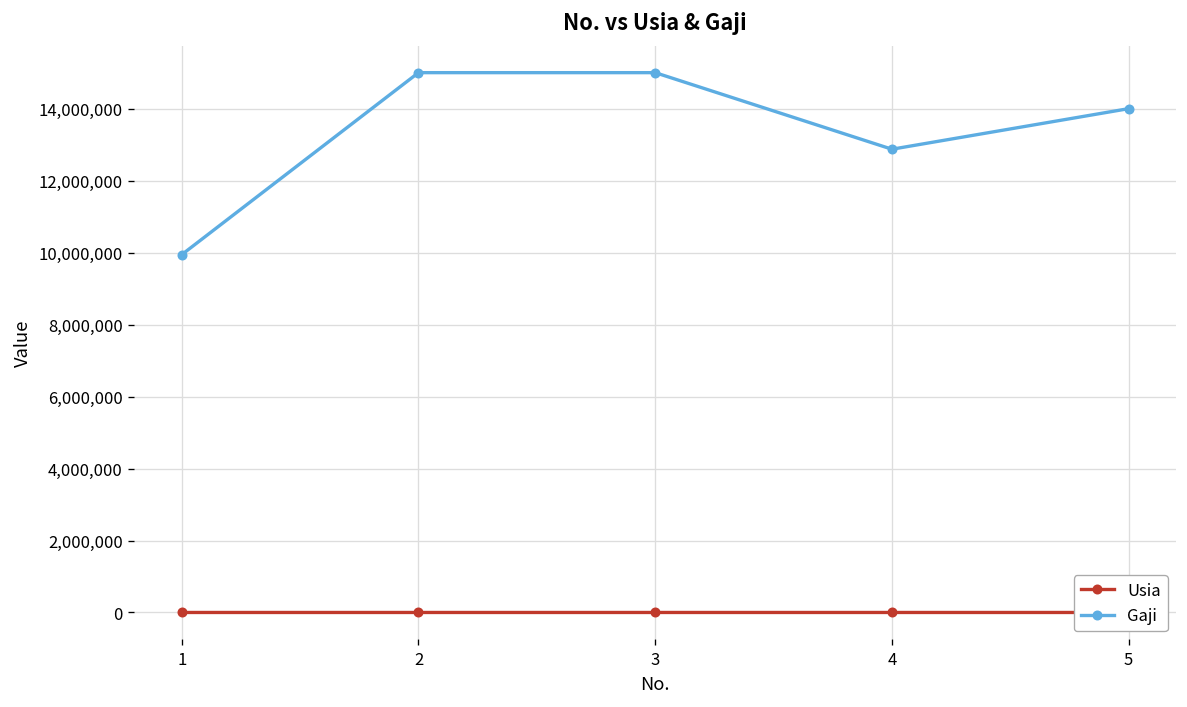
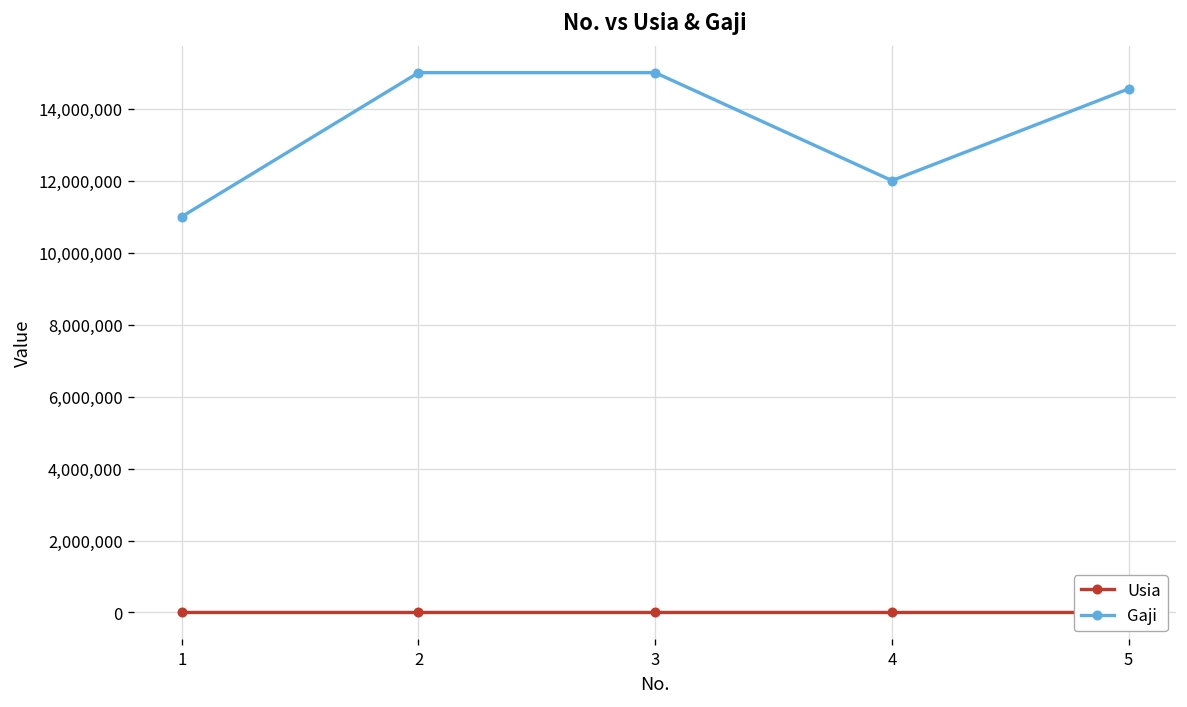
Gaji, 1: 9,900,000 -> 11,000,000
Gaji, 4: 12,900,000 -> 12,000,000
Gaji, 5: 14,000,000 -> 14,600,000
